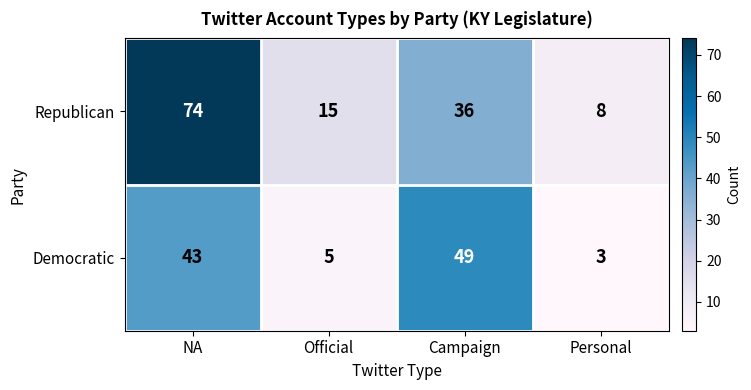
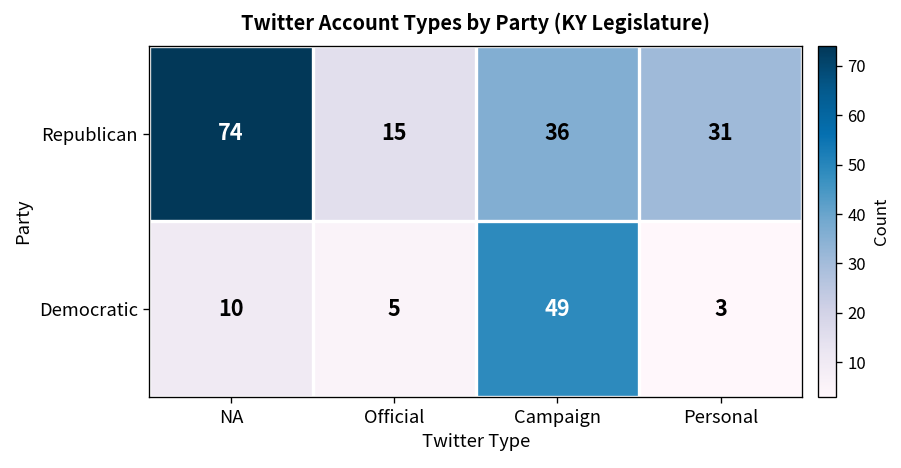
Republican, Personal: 8 -> 31
Democratic, NA: 43 -> 10
